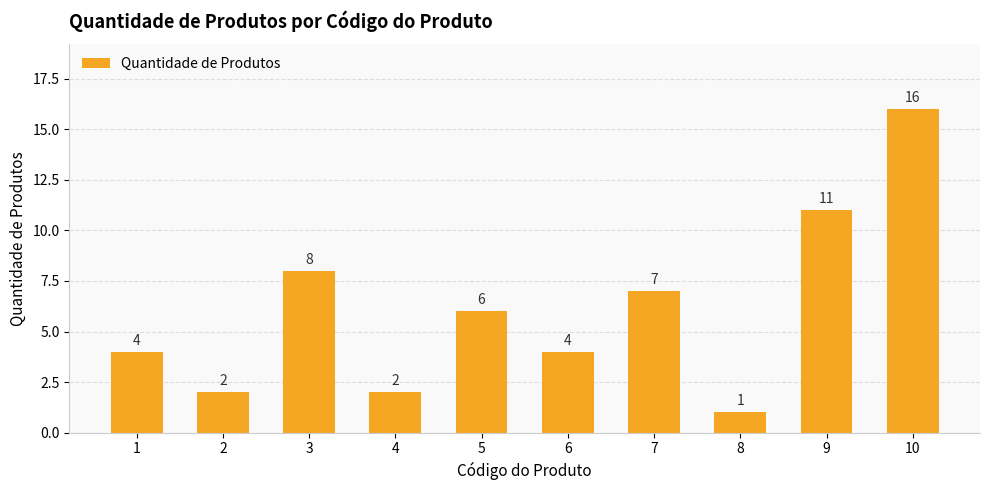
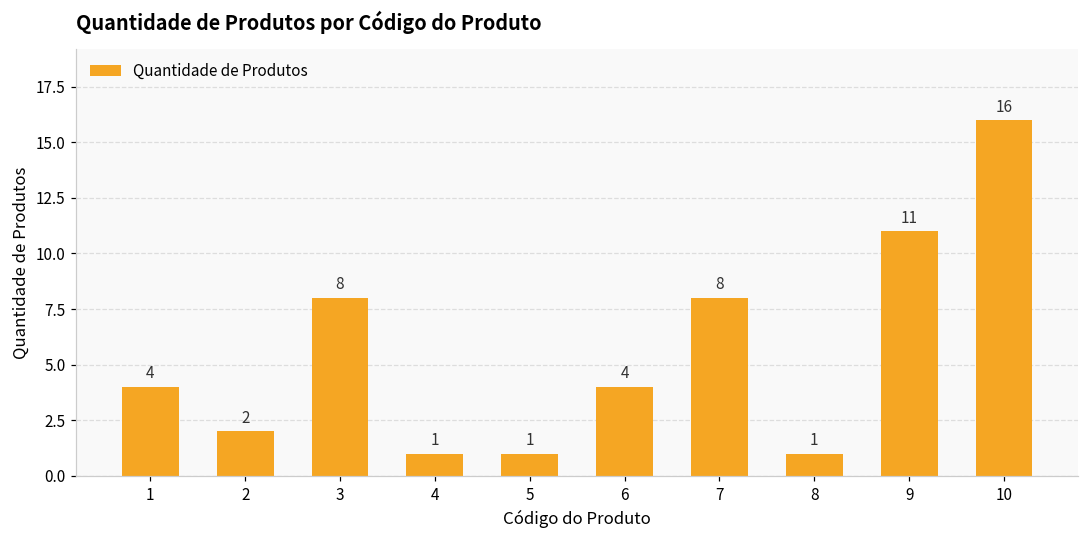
4: 2 -> 1
5: 6 -> 1
7: 7 -> 8
